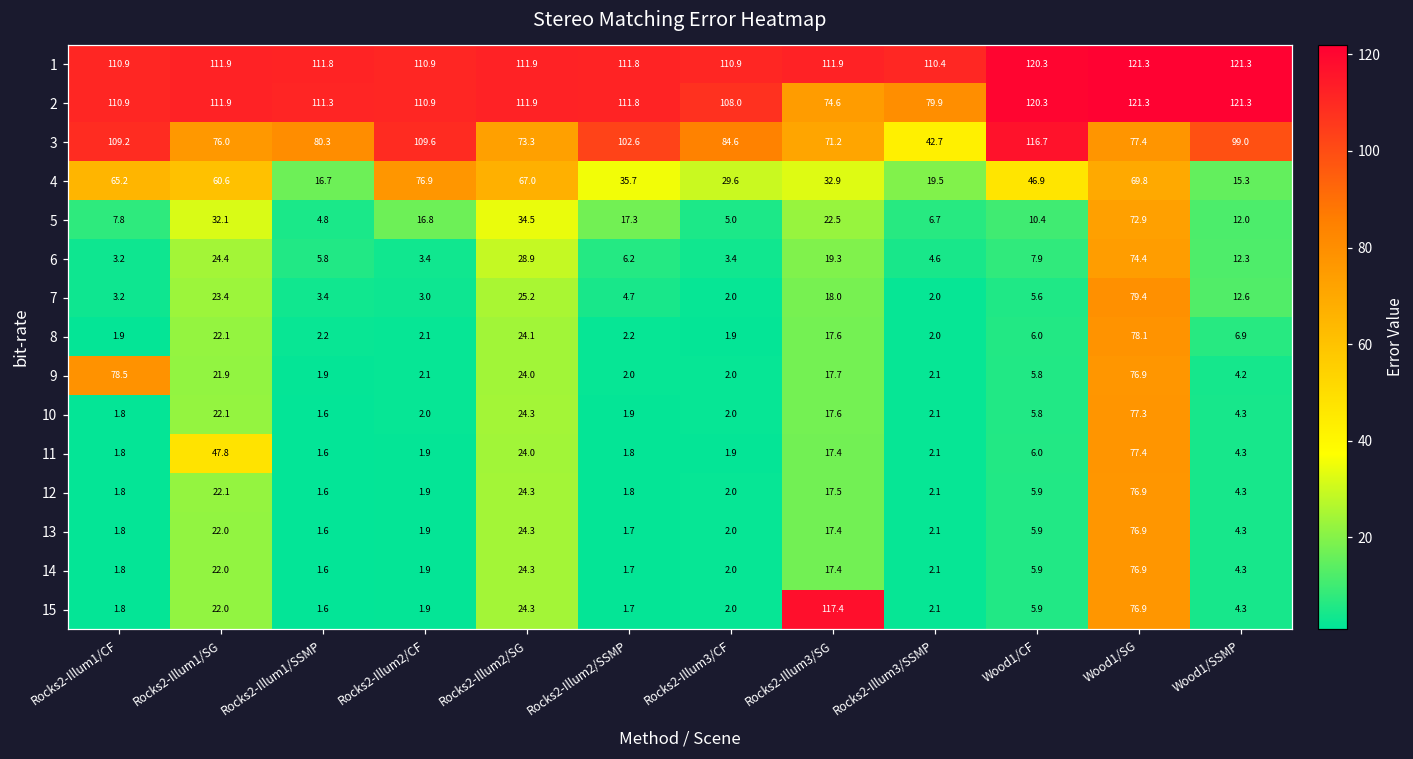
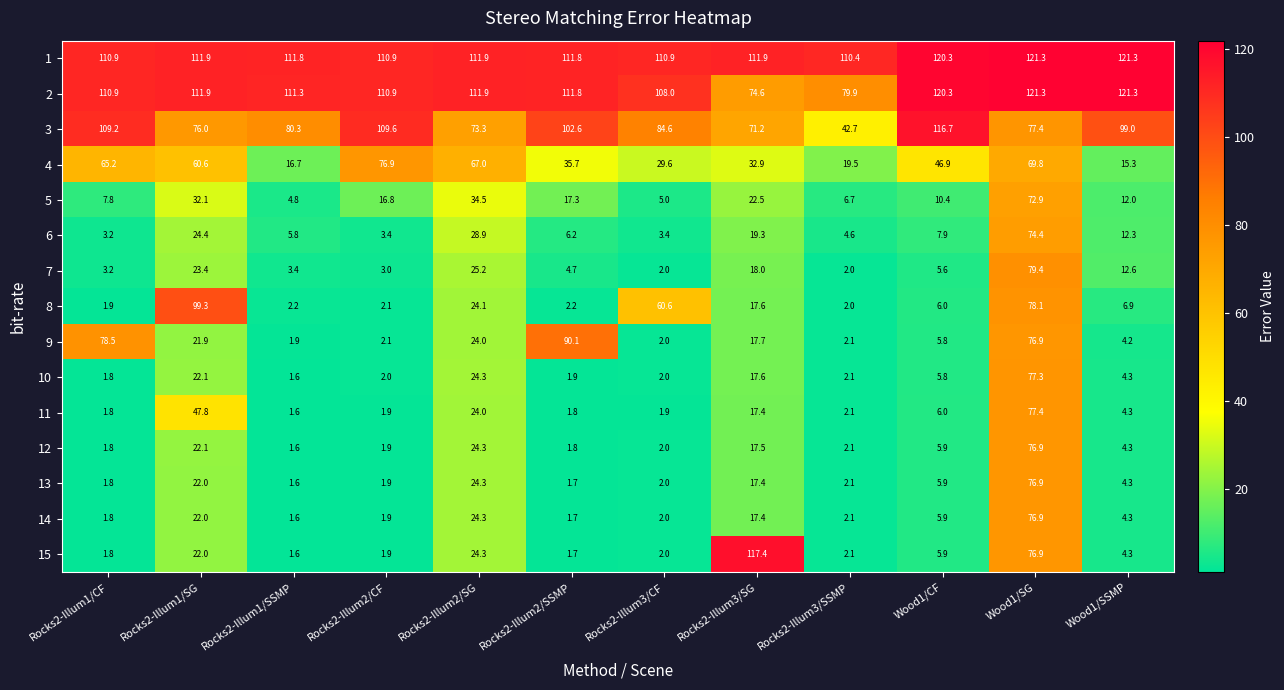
8, Rocks2-Illum1/SG: 22.1 -> 99.3
8, Rocks2-Illum3/CF: 1.9 -> 60.6
9, Rocks2-Illum2/SSMP: 2.0 -> 90.1
